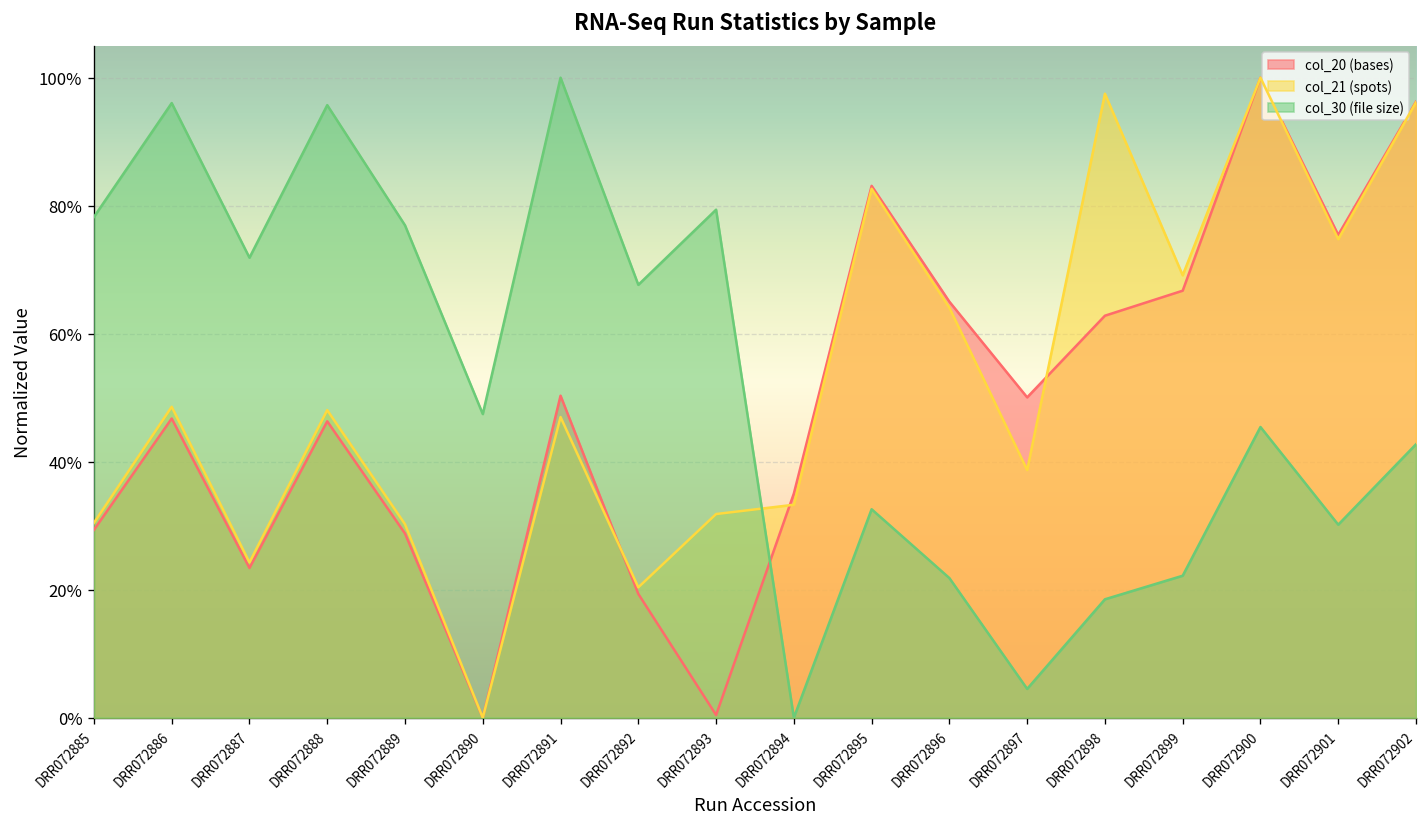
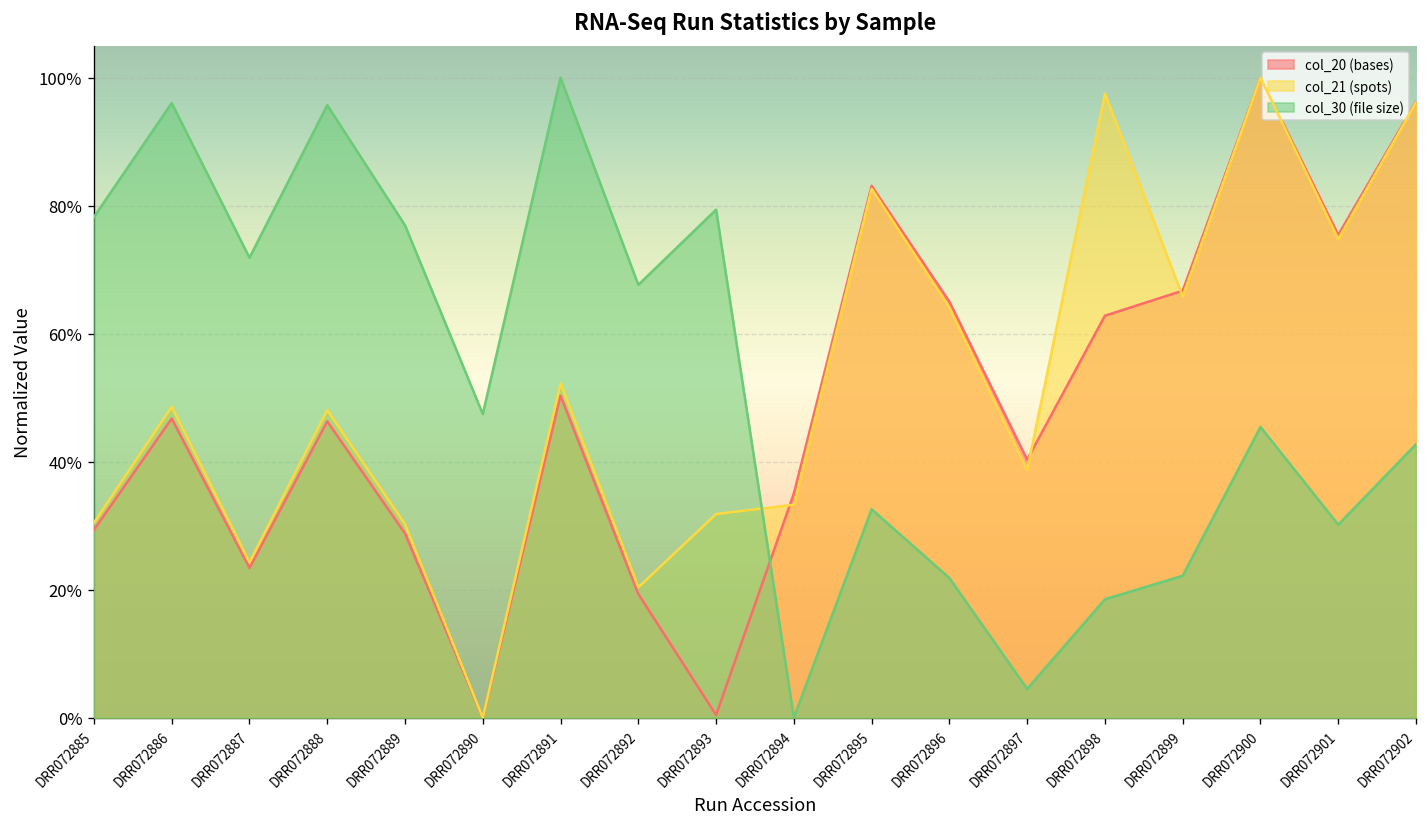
col_21 (spots), DRR072891: 47% -> 52%
col_20 (bases), DRR072897: 50% -> 40%
col_21 (spots), DRR072899: 69% -> 66%
